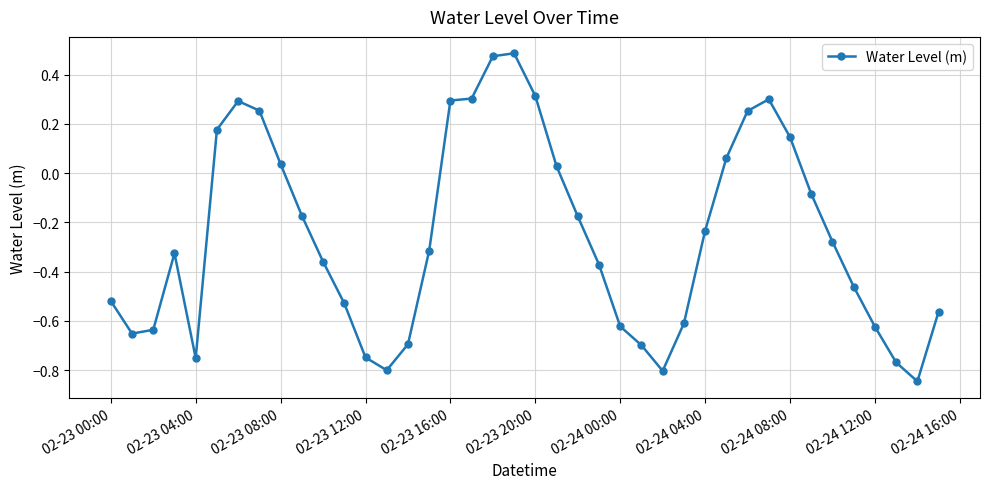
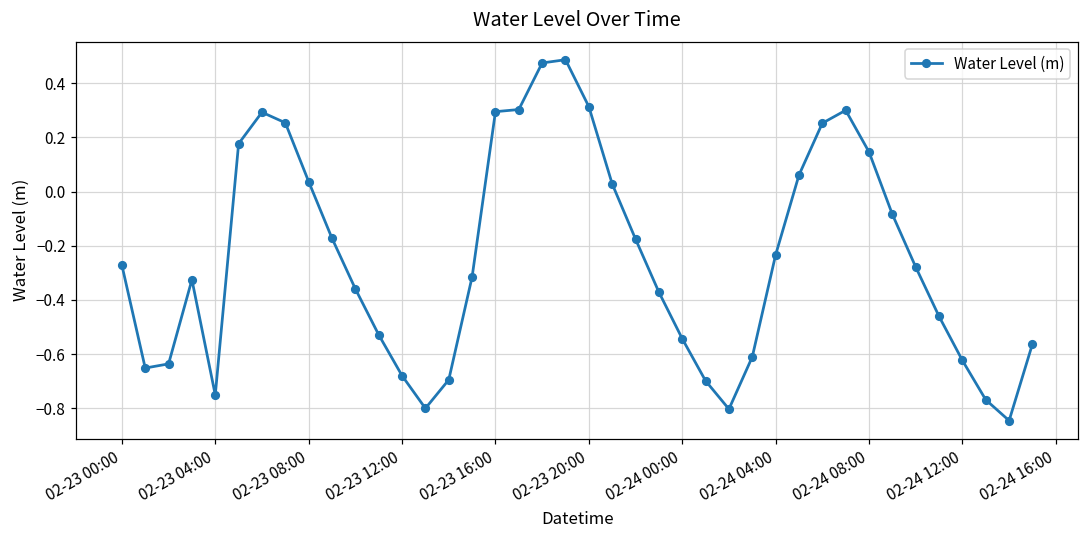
02-23 00:00: -0.52 -> -0.27
02-23 12:00: -0.75 -> -0.68
02-24 00:00: -0.62 -> -0.54
